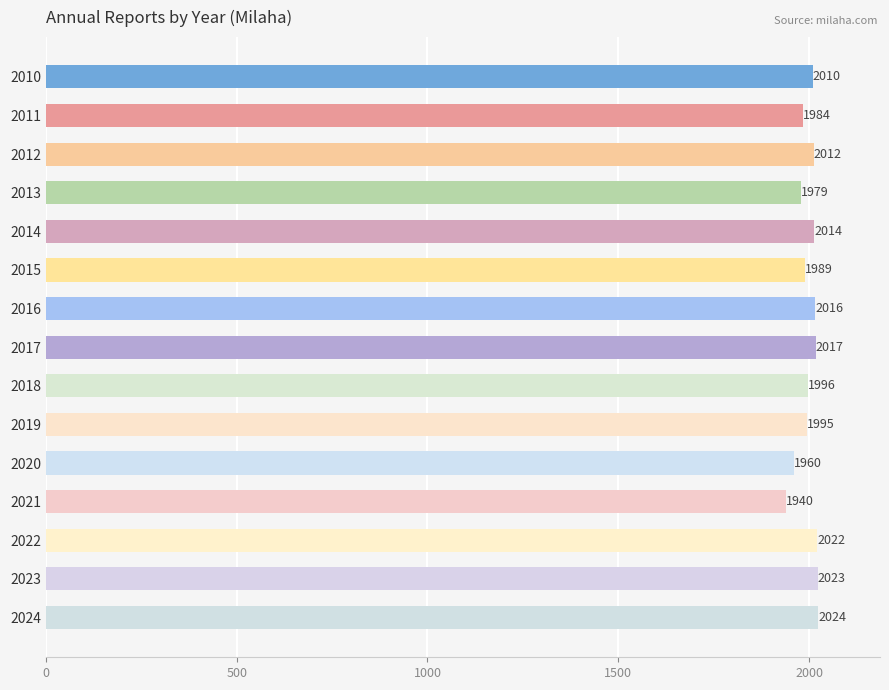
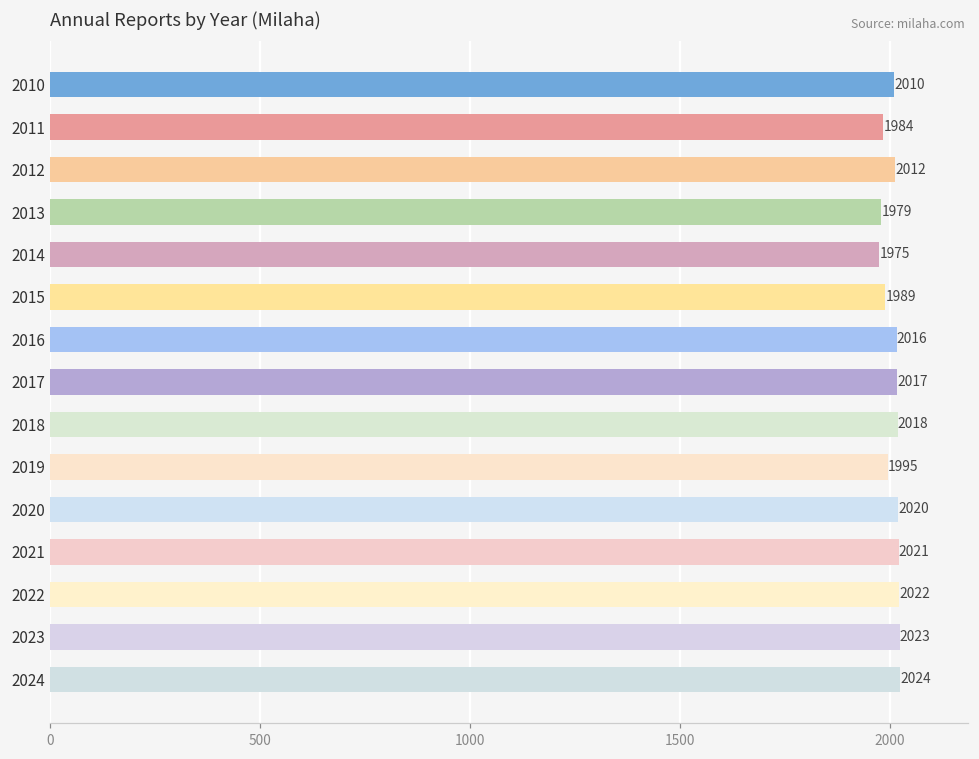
2014: 2014 -> 1975
2018: 1996 -> 2018
2020: 1960 -> 2020
2021: 1940 -> 2021
